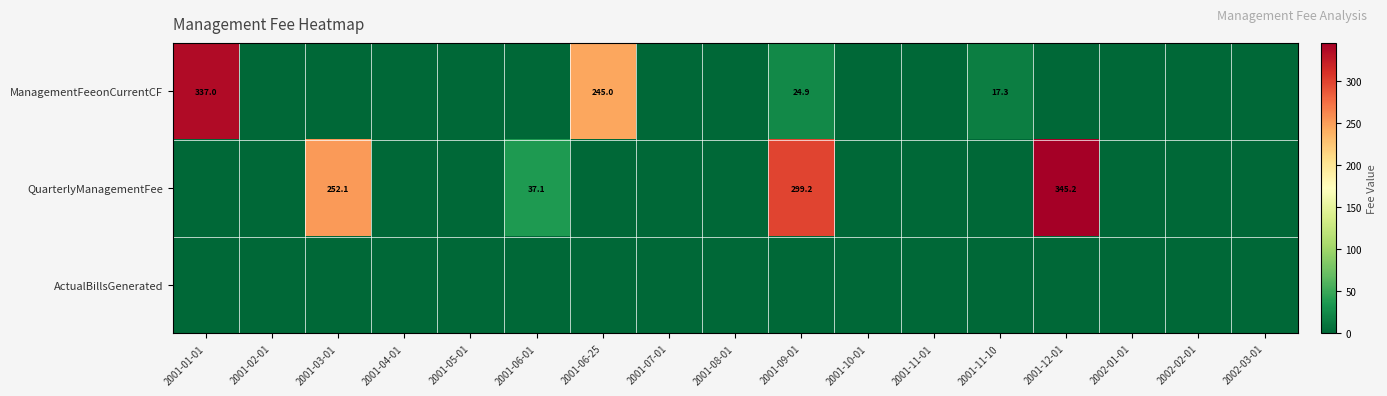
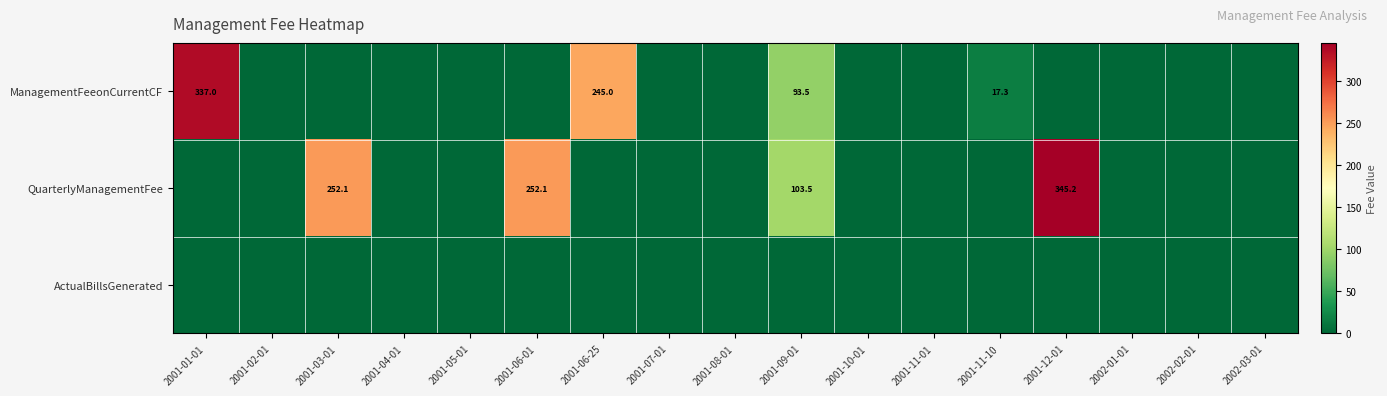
ManagementFeeonCurrentCF, 2001-09-01: 24.9 -> 93.5
QuarterlyManagementFee, 2001-06-01: 37.1 -> 252.1
QuarterlyManagementFee, 2001-09-01: 299.2 -> 103.5
